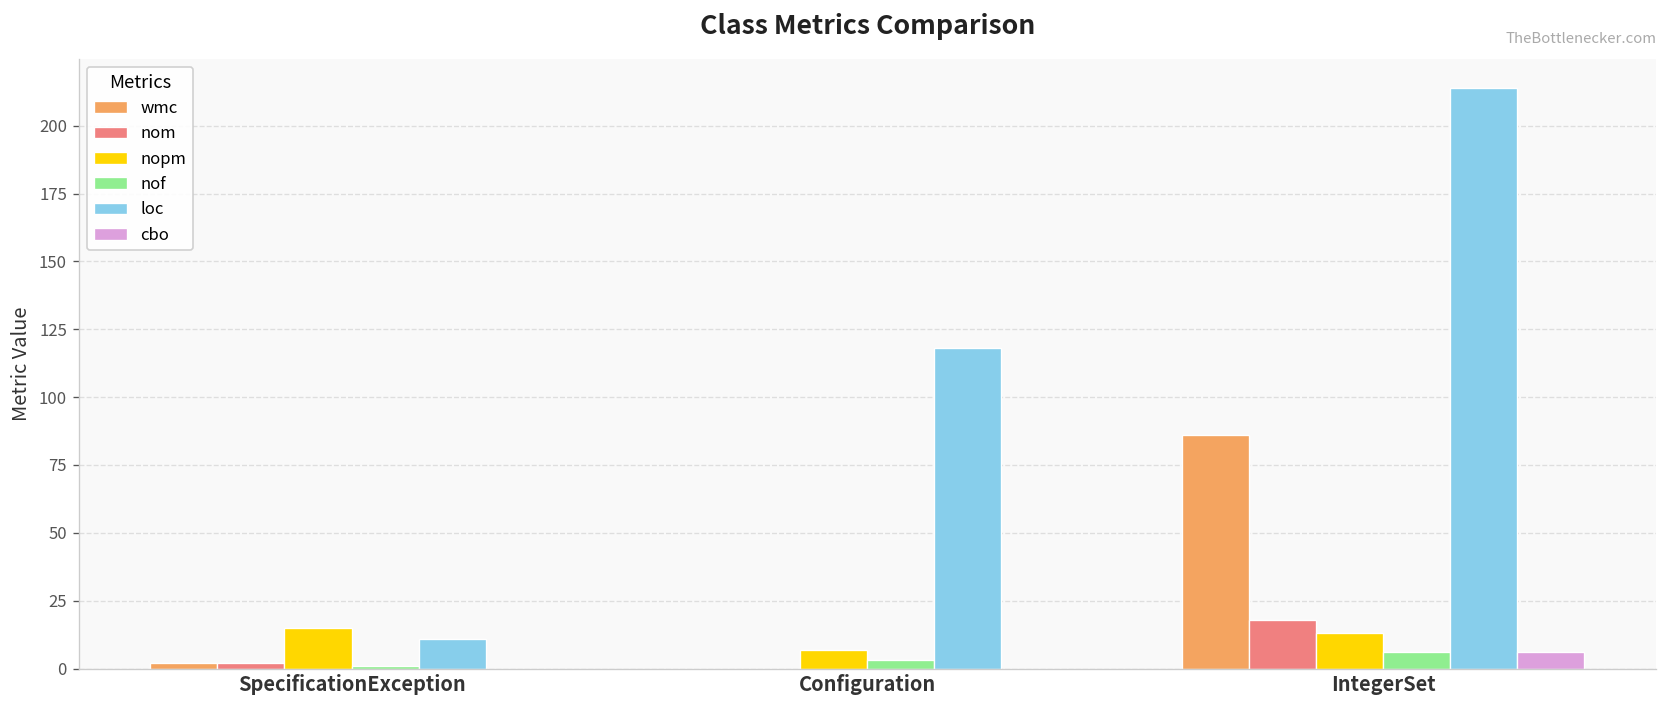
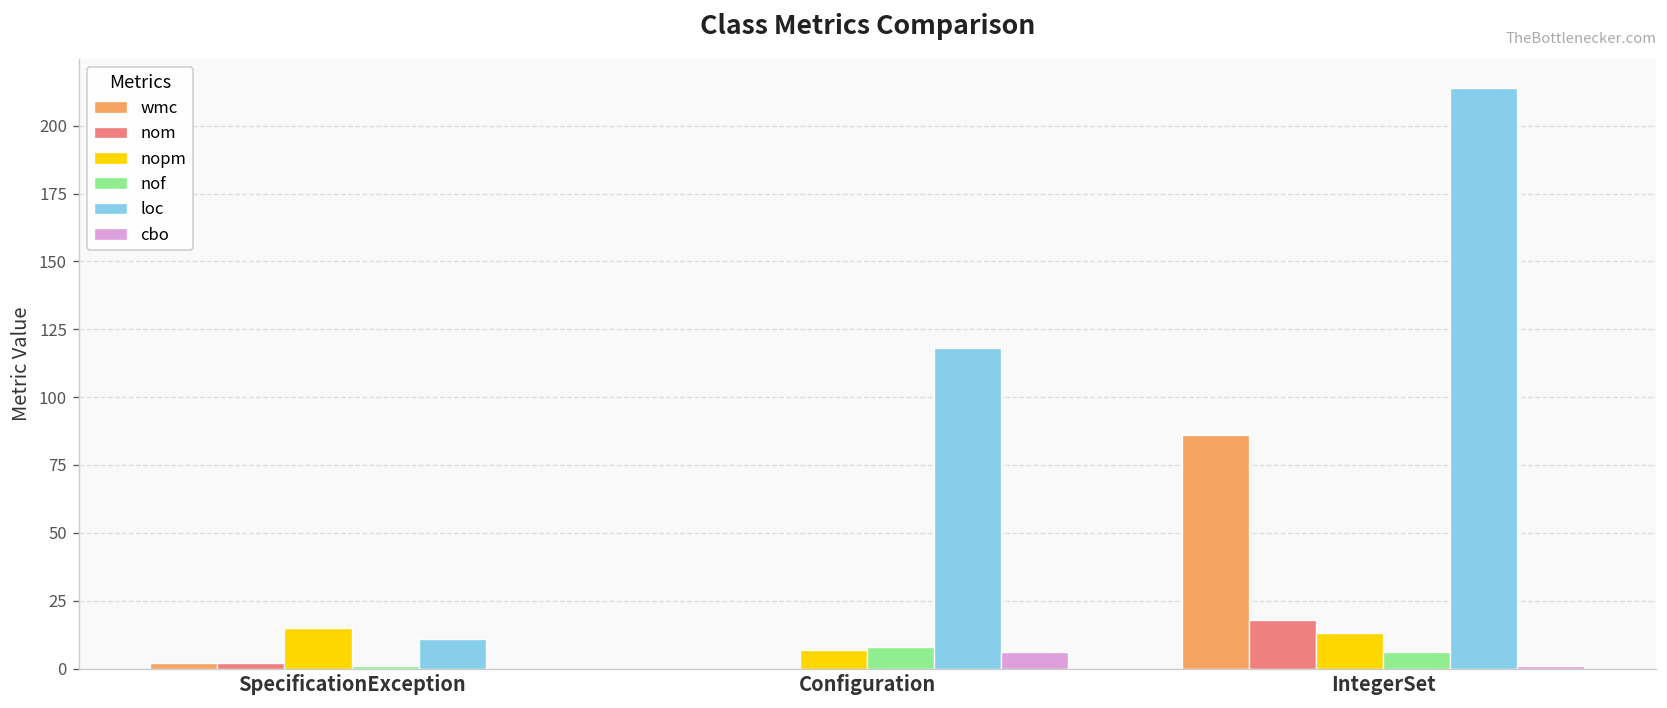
nof, Configuration: 3 -> 8
cbo, Configuration: 0 -> 6
cbo, IntegerSet: 6 -> 1
